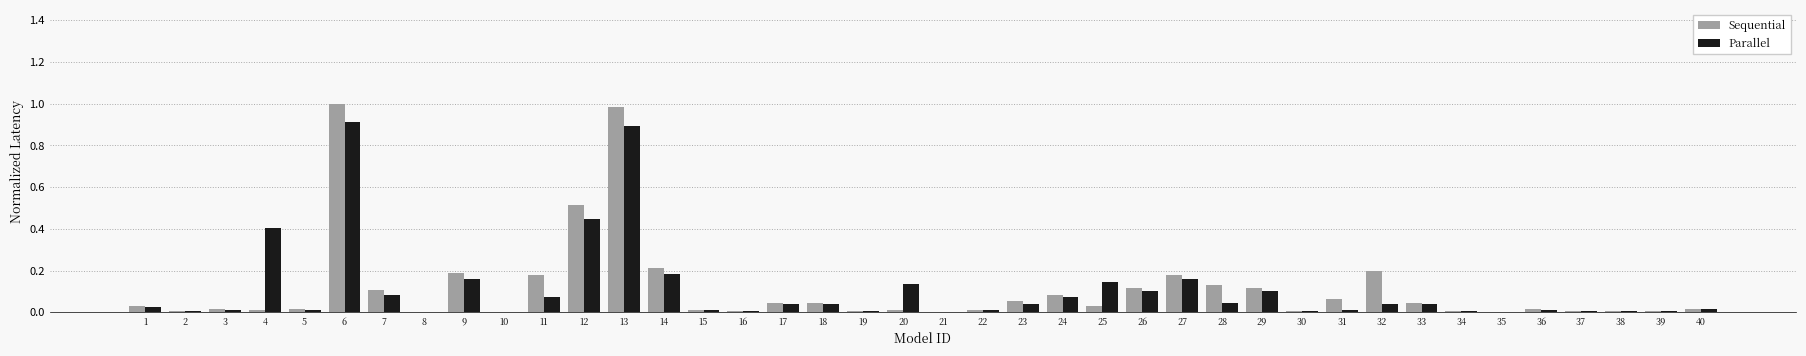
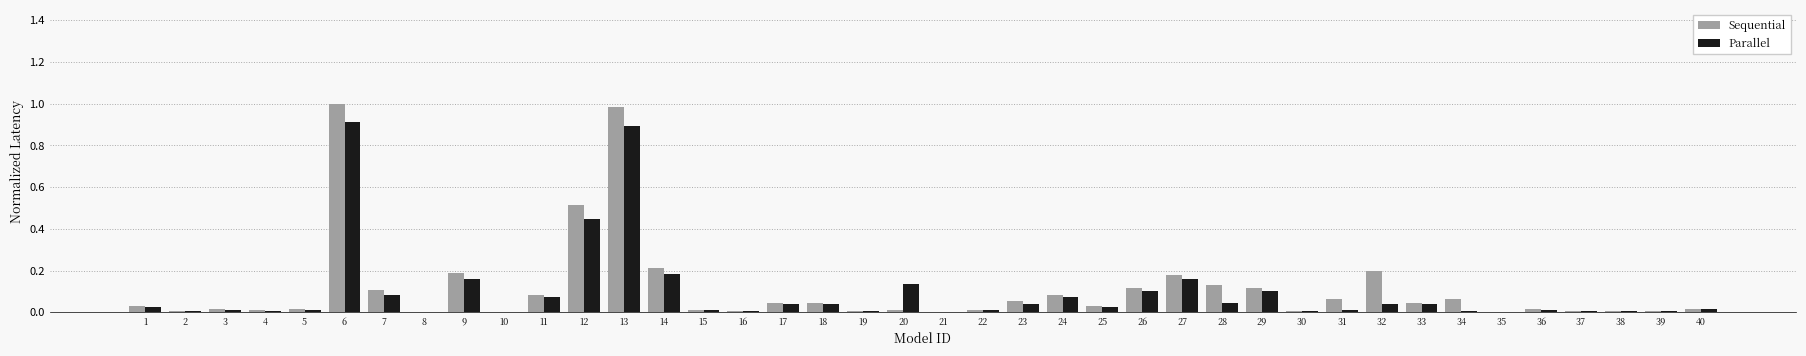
Parallel, 4: 0.40 -> 0.01
Sequential, 11: 0.18 -> 0.08
Parallel, 25: 0.14 -> 0.02
Sequential, 34: 0.01 -> 0.07
